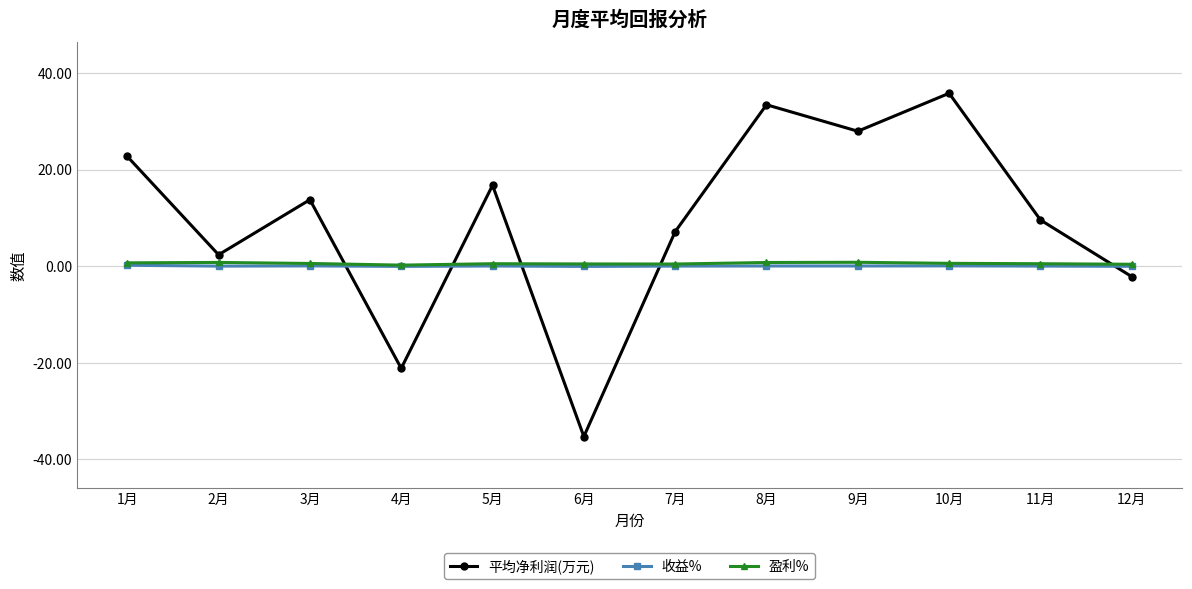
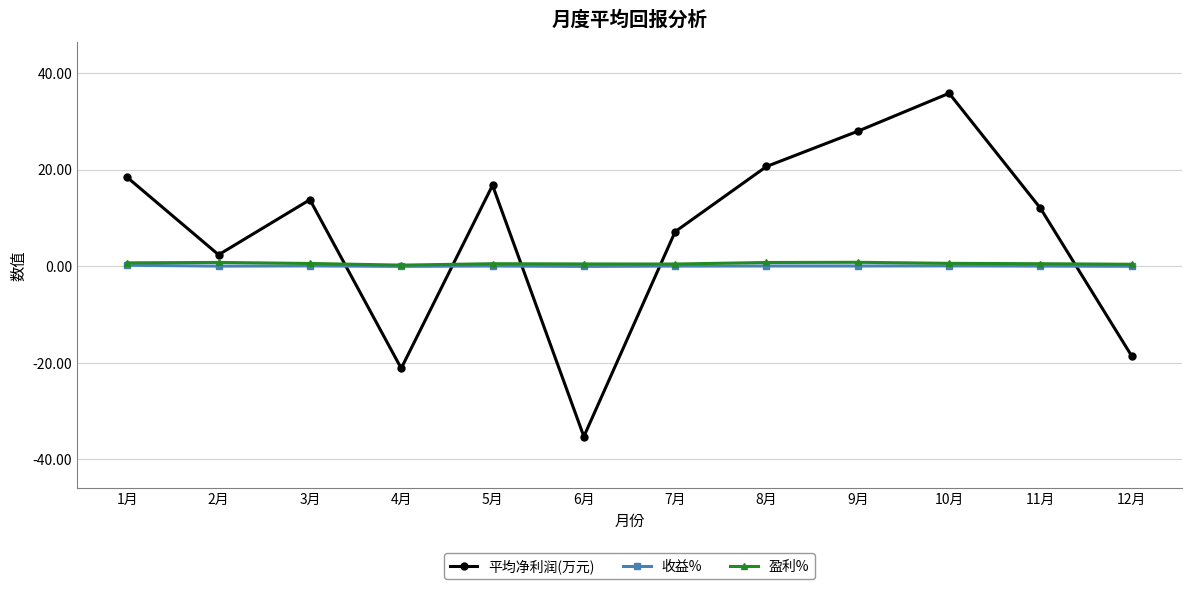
平均净利润(万元), 1月: 23 -> 18
平均净利润(万元), 8月: 33 -> 21
平均净利润(万元), 11月: 10 -> 12
平均净利润(万元), 12月: -2 -> -19
